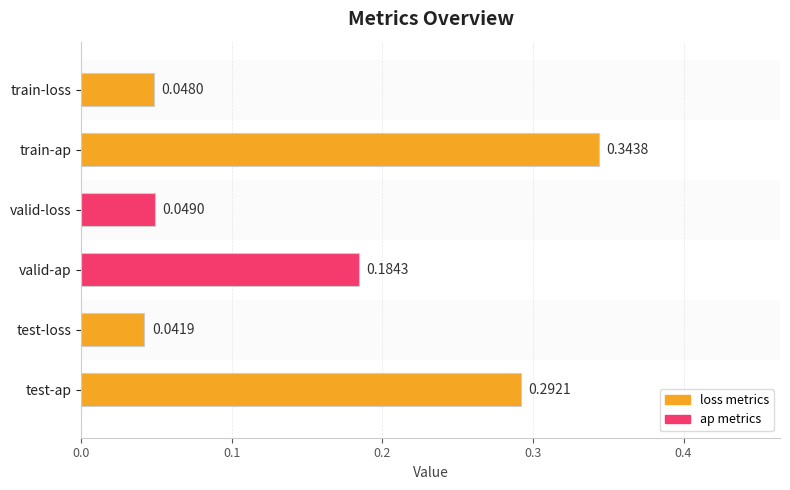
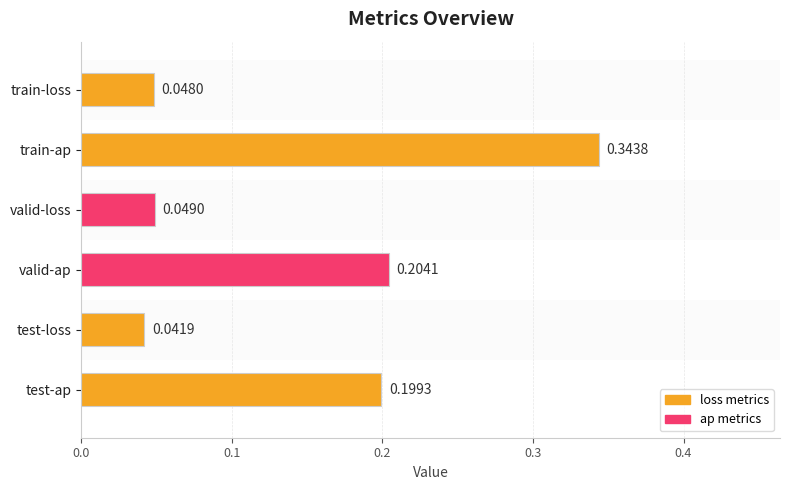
valid-ap: 0.1843 -> 0.2041
test-ap: 0.2921 -> 0.1993
